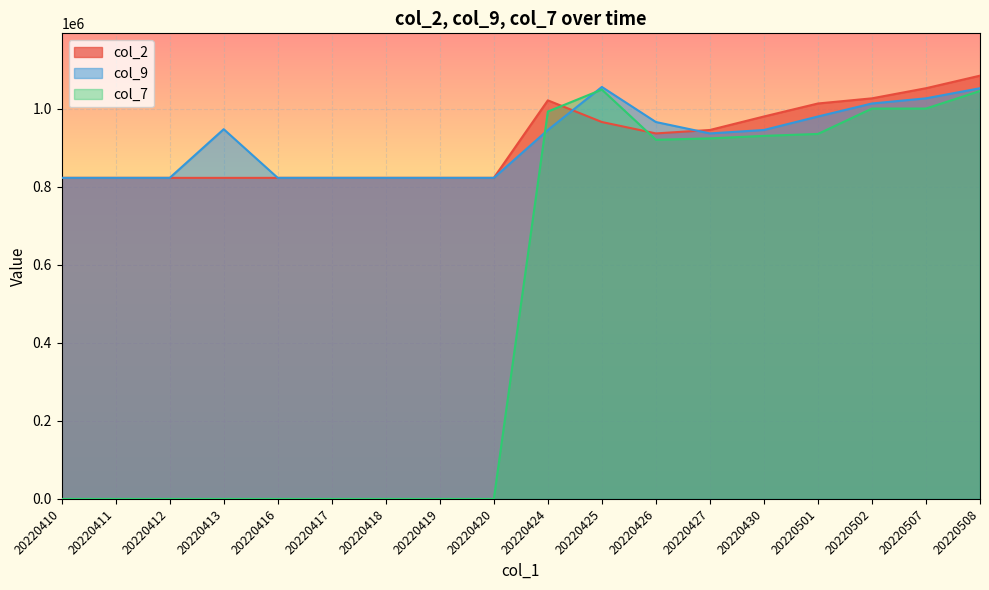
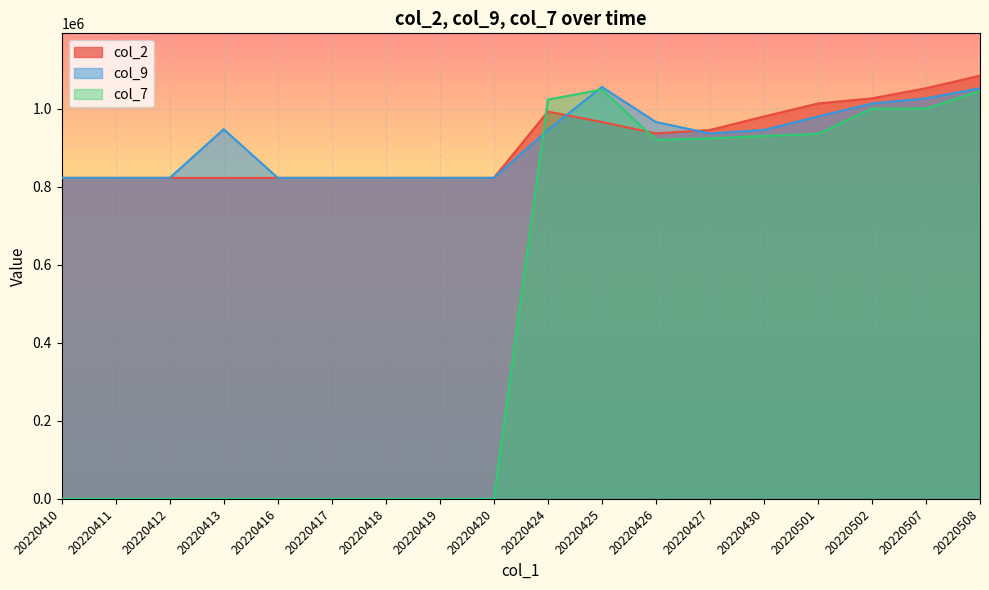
col_2, 20220424: 1020000 -> 990000
col_7, 20220424: 990000 -> 1020000
